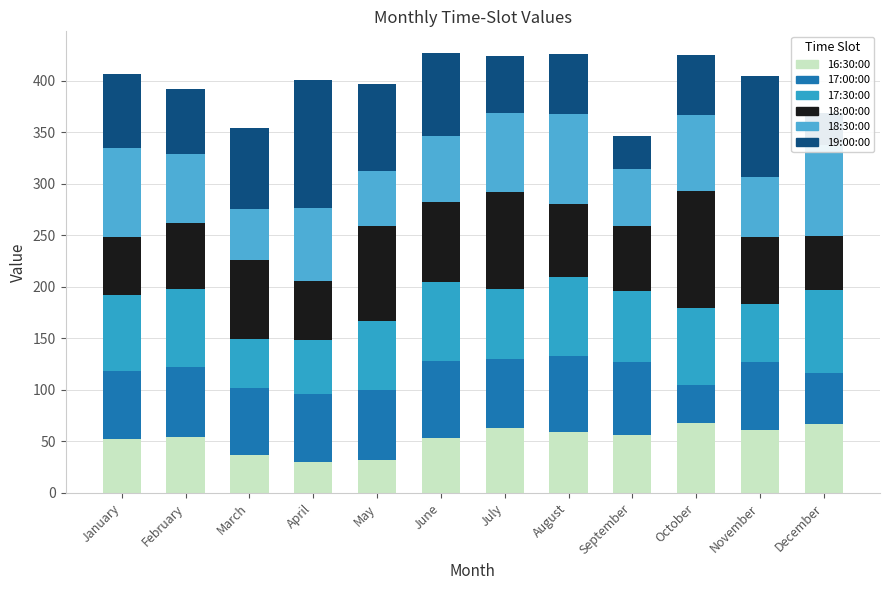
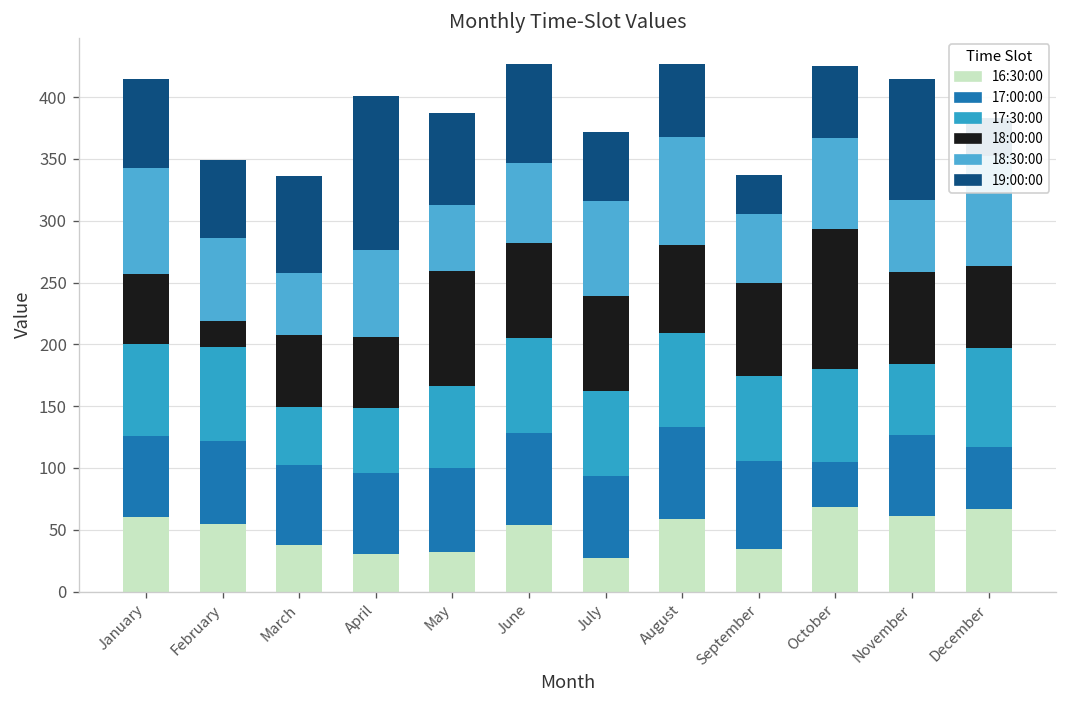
16:30:00, January: 53 -> 60
18:00:00, February: 64 -> 21
18:00:00, March: 77 -> 58
19:00:00, May: 85 -> 75
16:30:00, July: 63 -> 27
18:00:00, July: 94 -> 78
16:30:00, September: 56 -> 35
18:00:00, September: 64 -> 76
18:00:00, November: 65 -> 75
18:00:00, December: 53 -> 67
